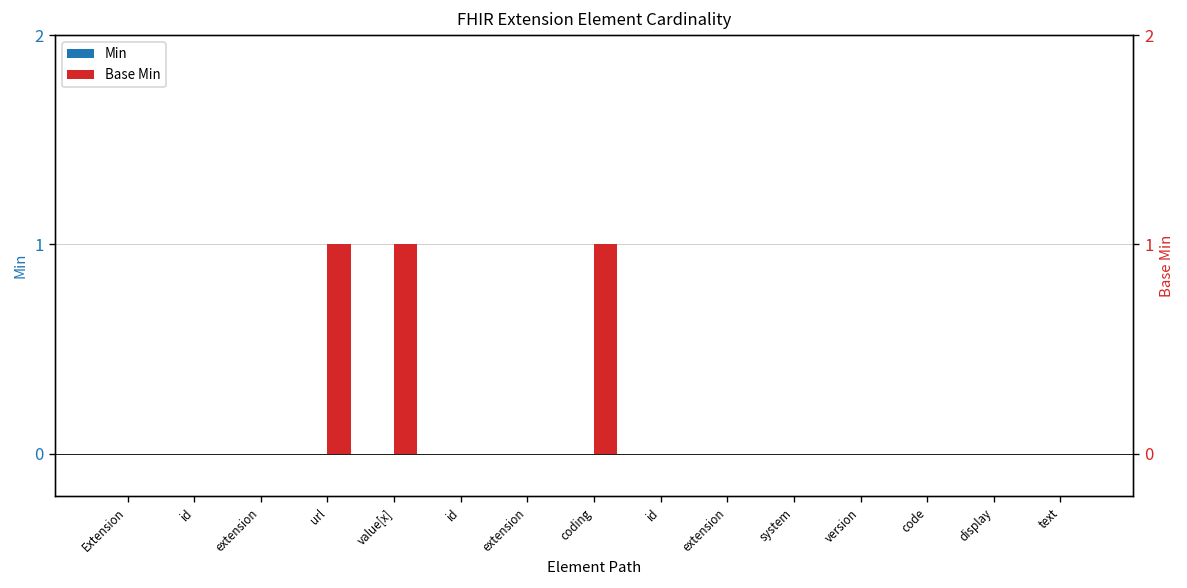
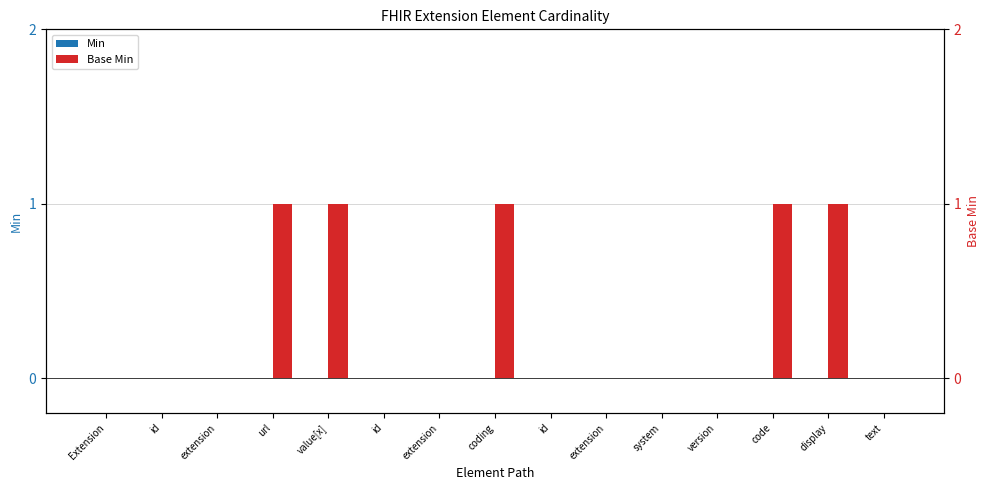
Base Min, code: 0 -> 1
Base Min, display: 0 -> 1
